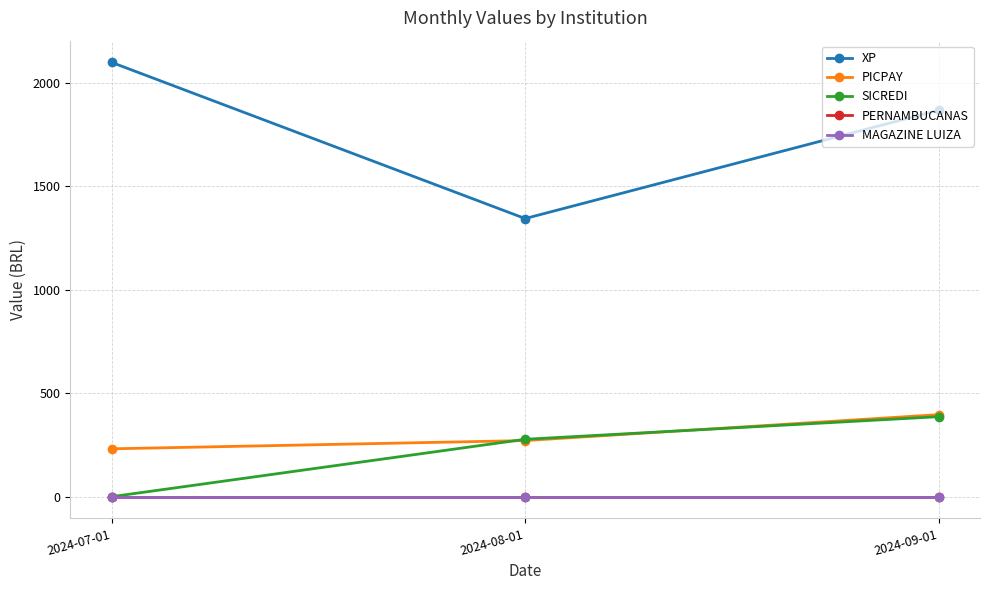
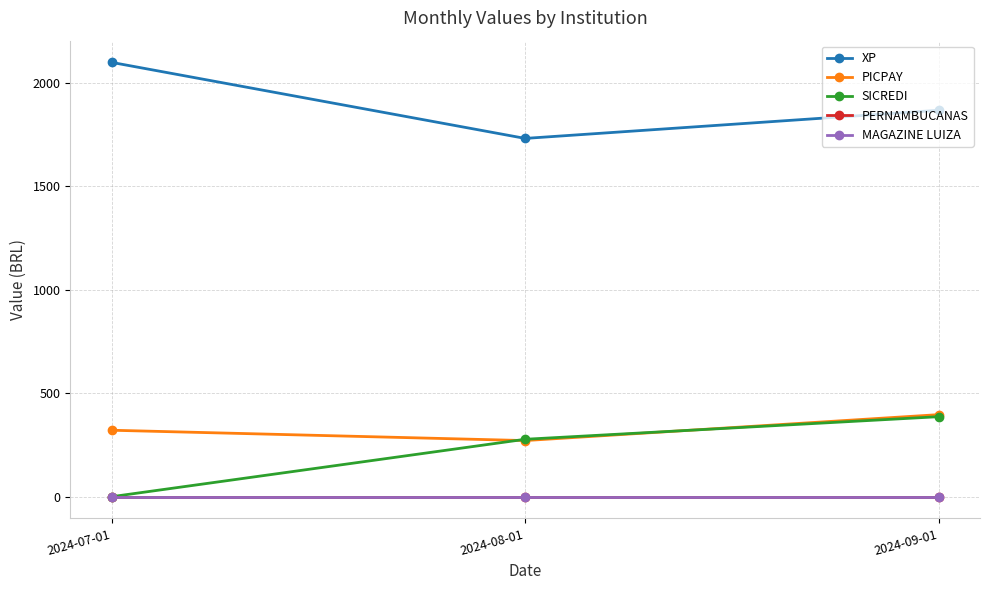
PICPAY, 2024-07-01: 230 -> 320
XP, 2024-08-01: 1340 -> 1730
